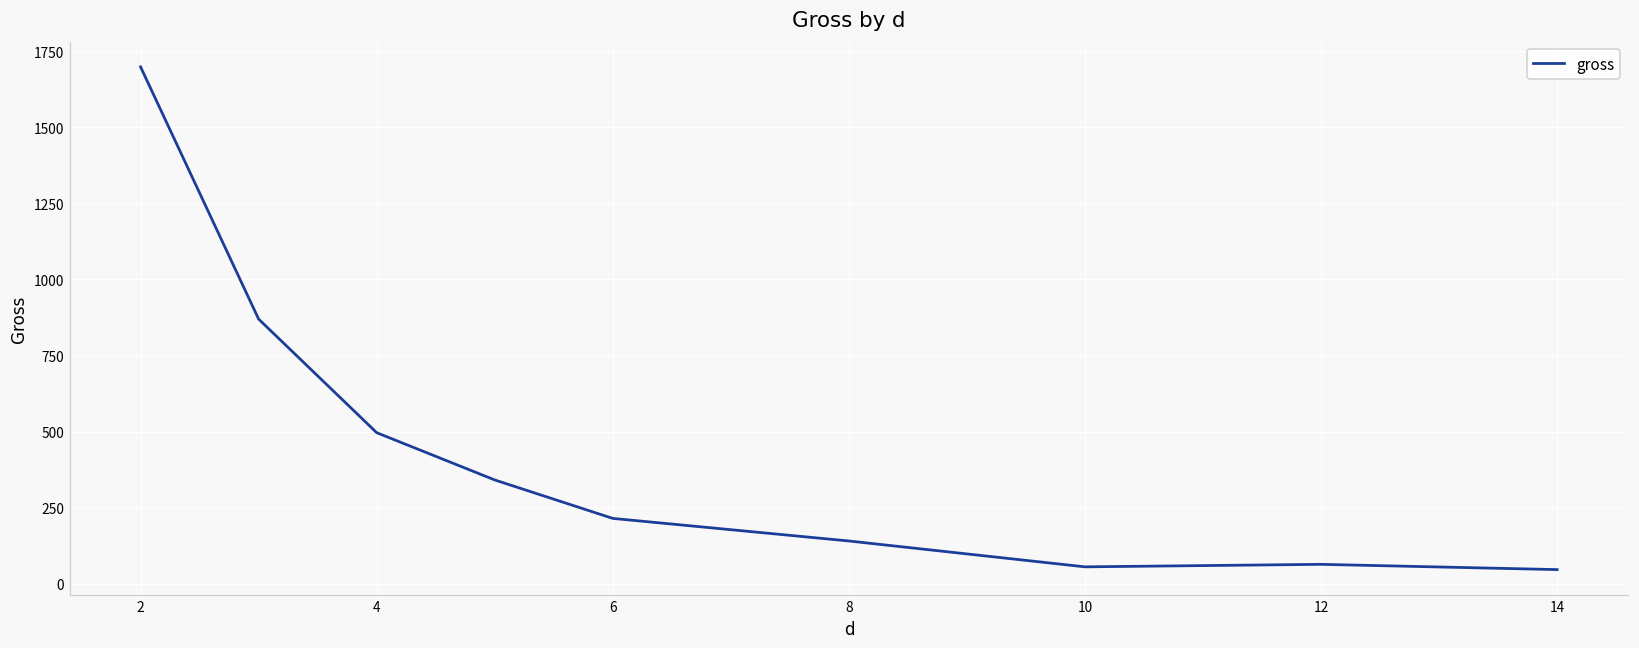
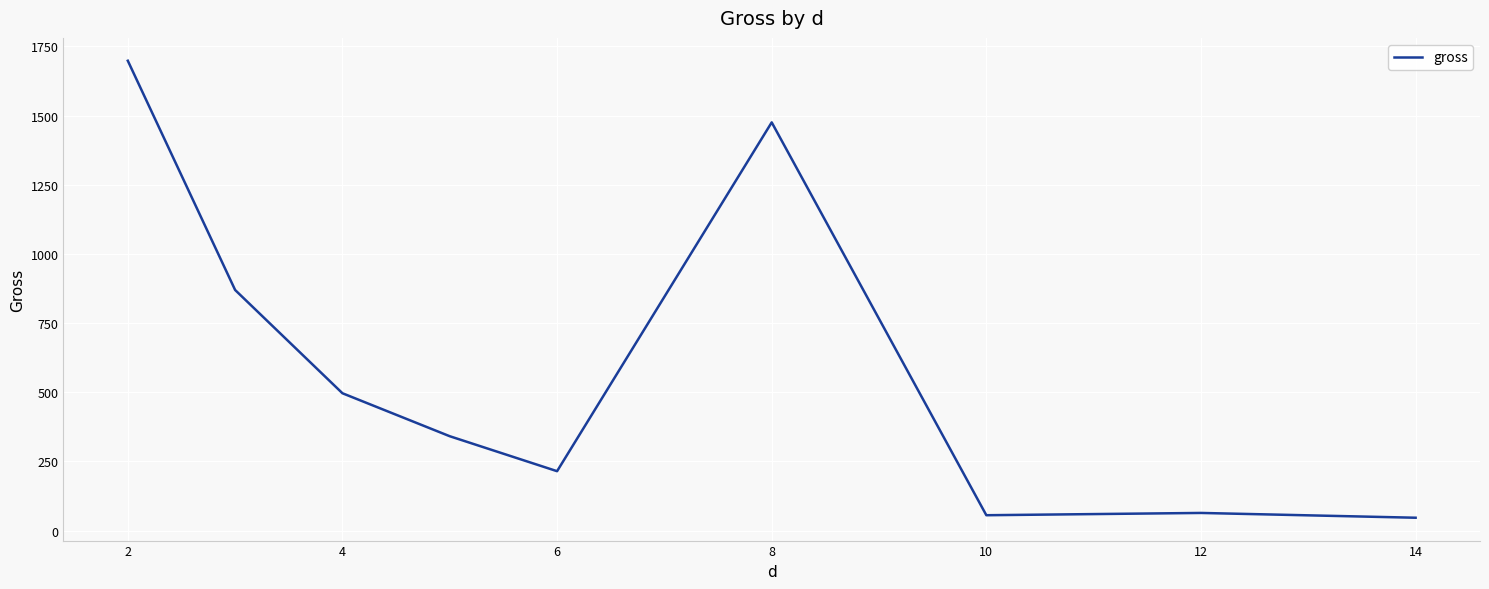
8: 140 -> 1480
